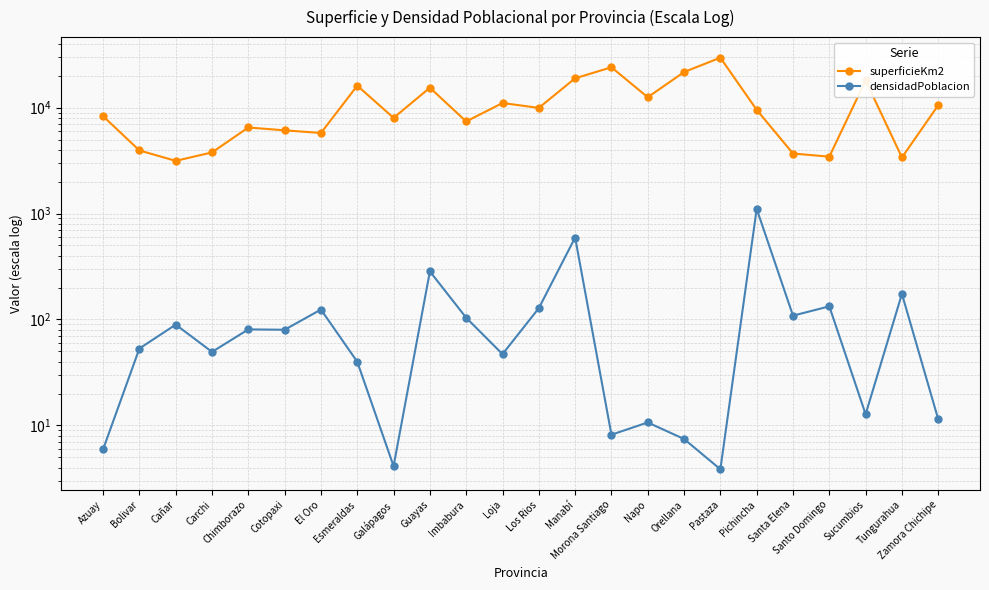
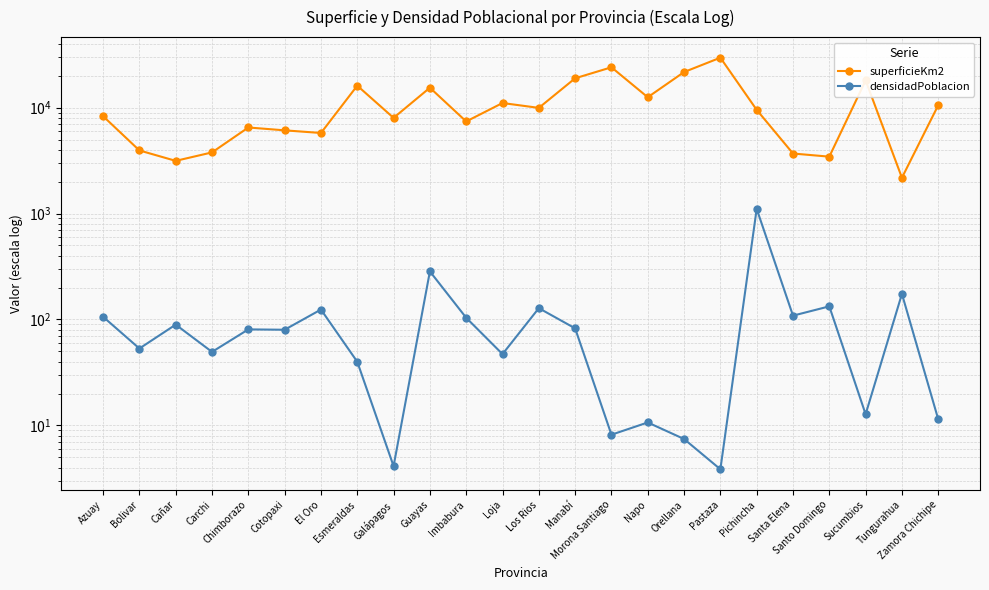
densidadPoblacion, Azuay: 6 -> 110
densidadPoblacion, Manabí: 600 -> 80
superficieKm2, Tungurahua: 3400 -> 2200
